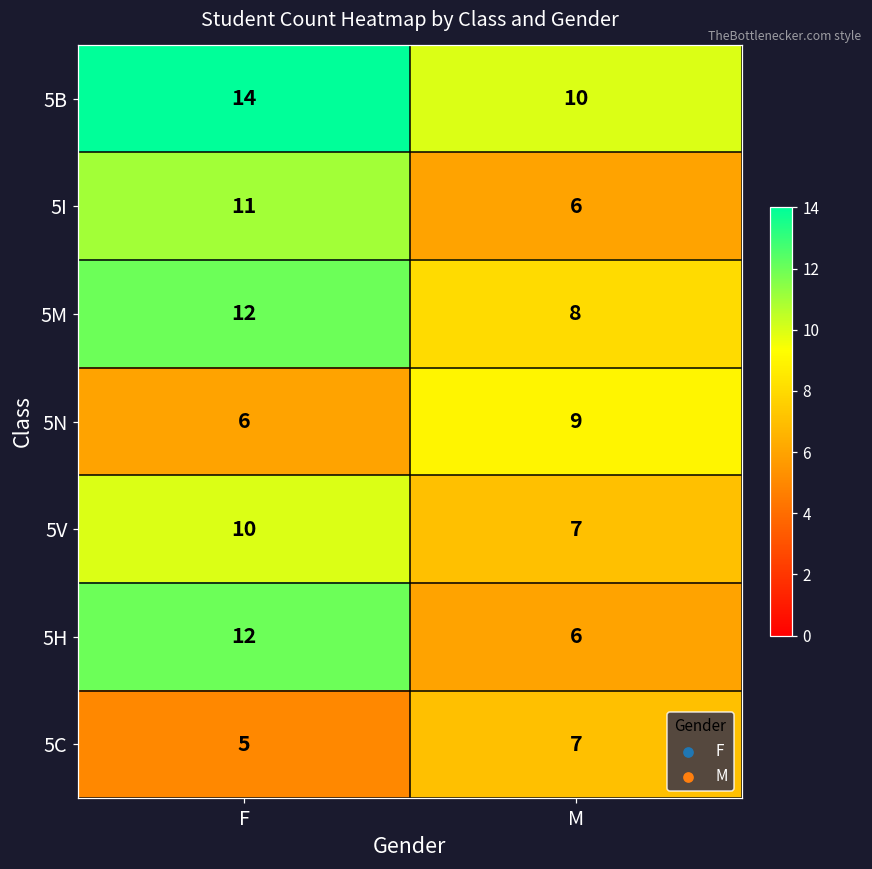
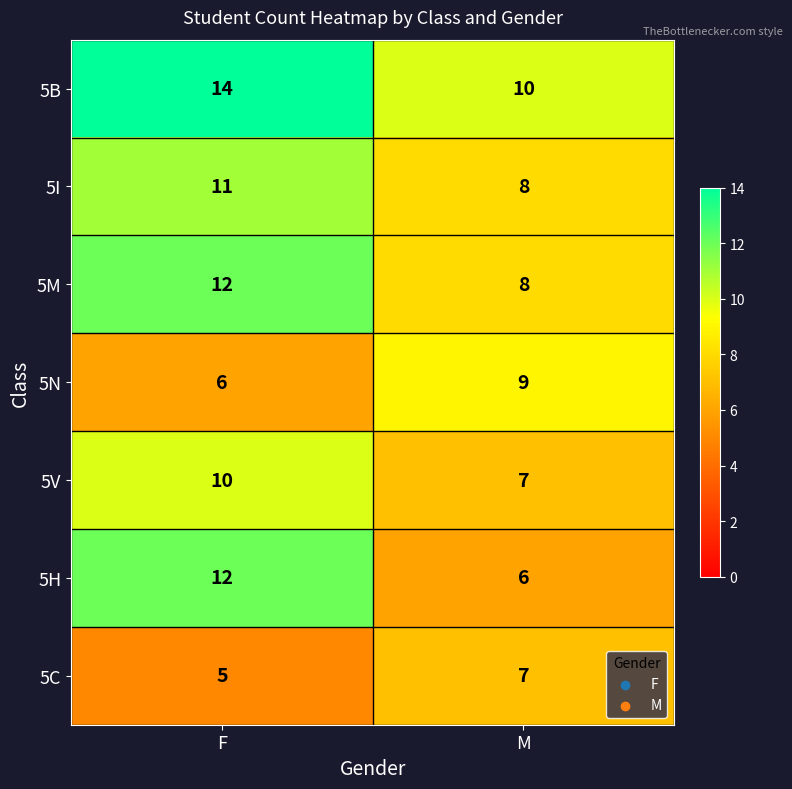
5I, M: 6 -> 8
